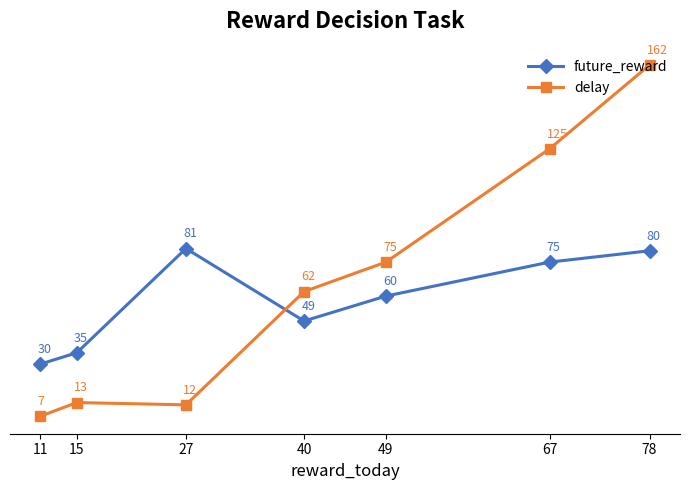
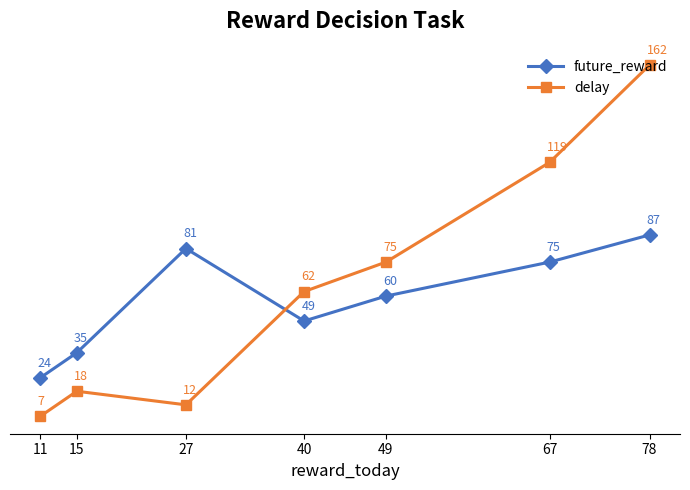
future_reward, 11: 30 -> 24
delay, 15: 13 -> 18
delay, 67: 125 -> 119
future_reward, 78: 80 -> 87
